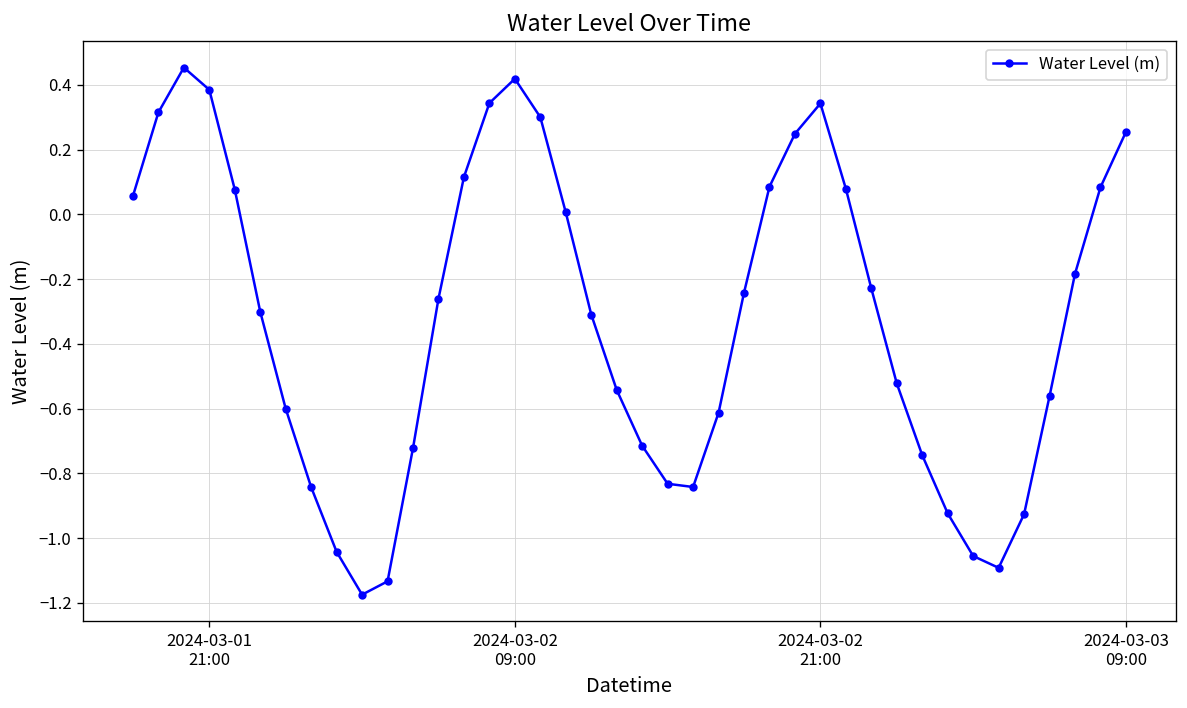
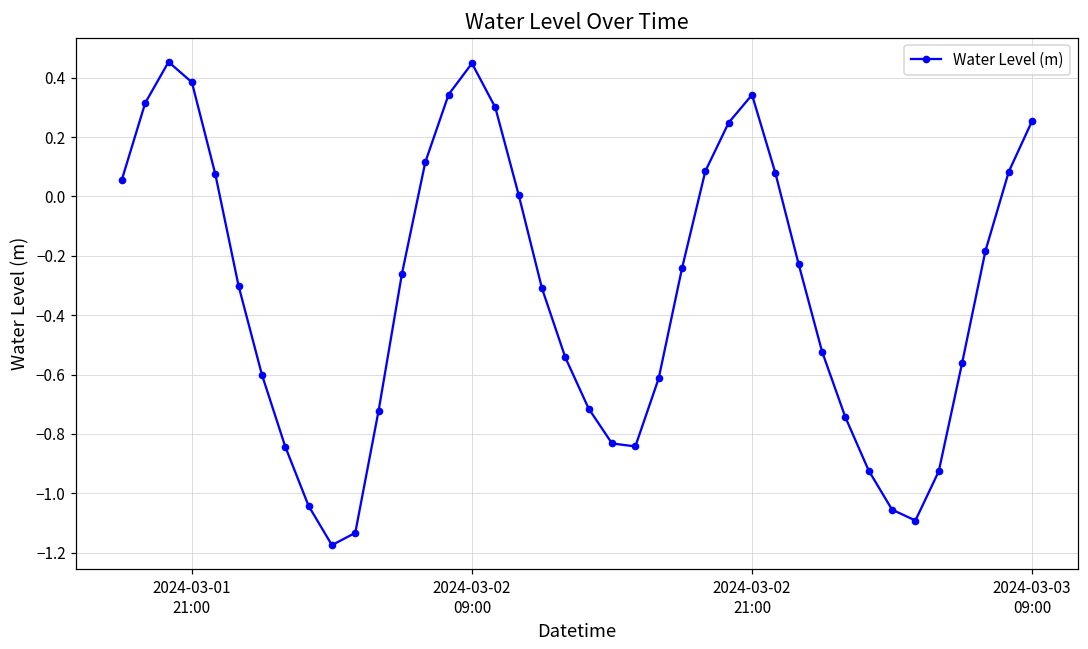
2024-03-02 09:00: 0.42 -> 0.45
